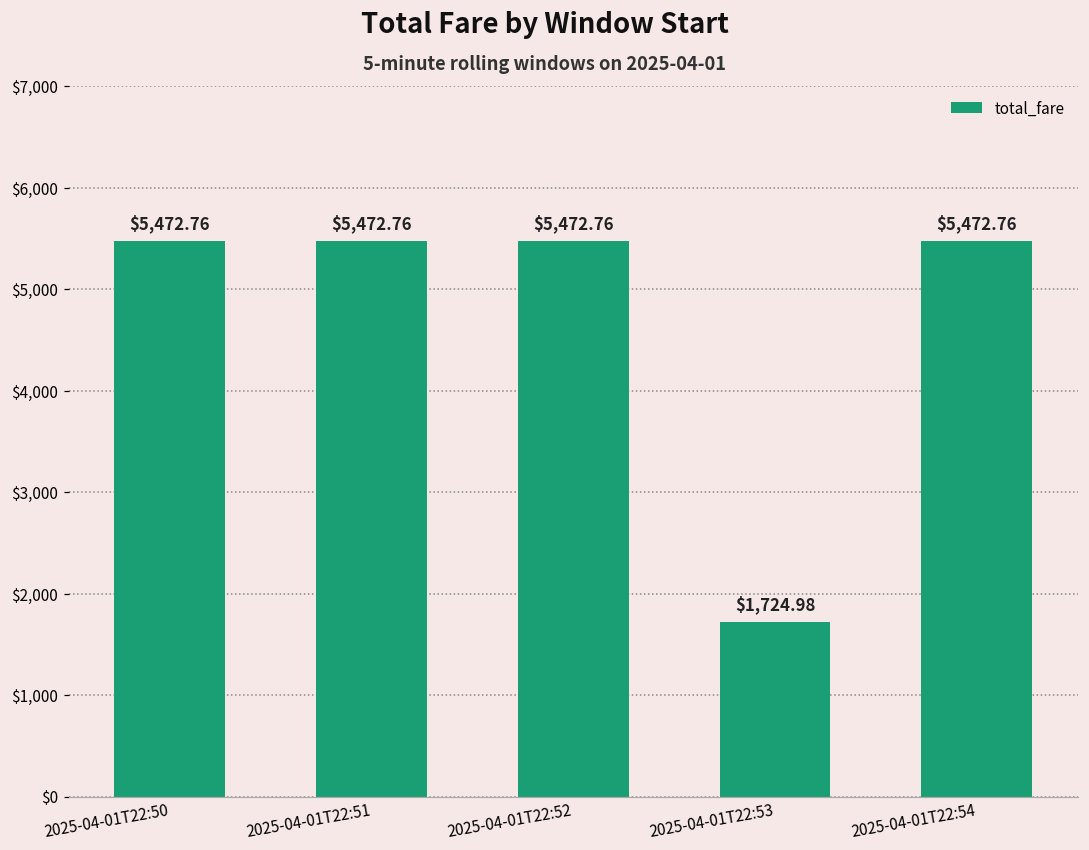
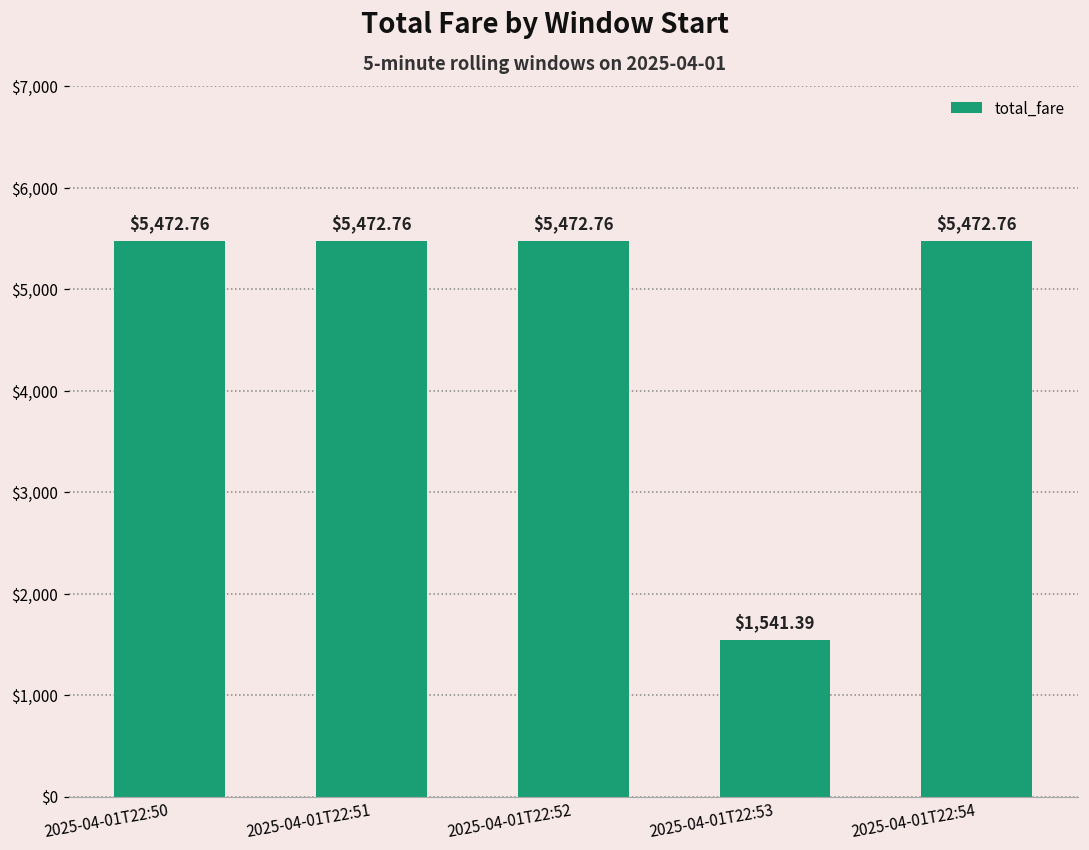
2025-04-01T22:53: $1,724.98 -> $1,541.39
